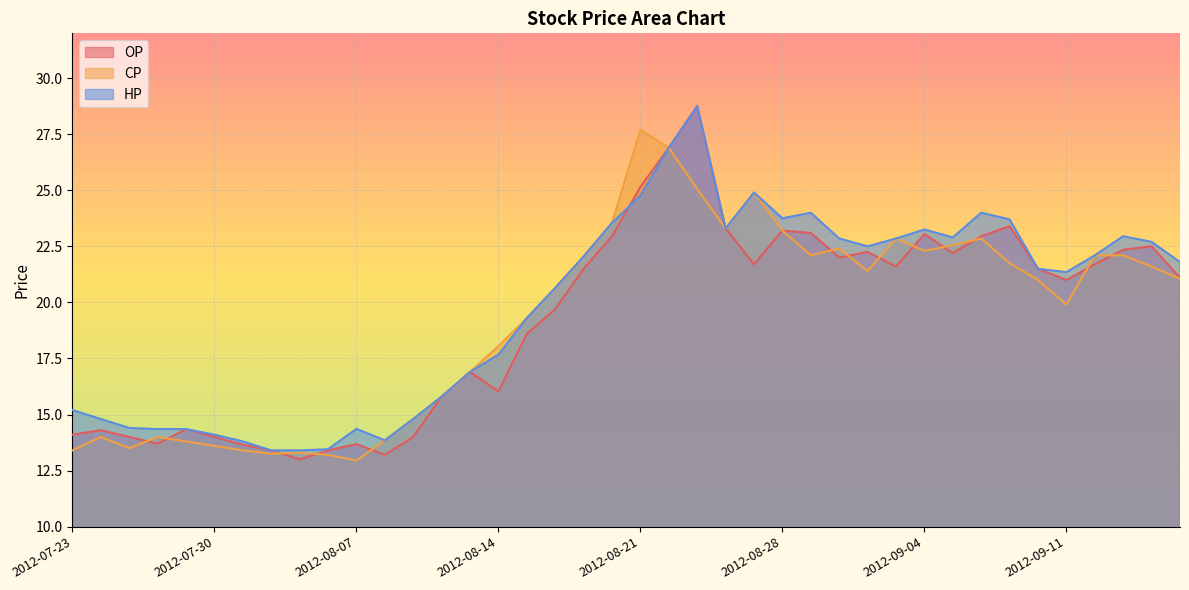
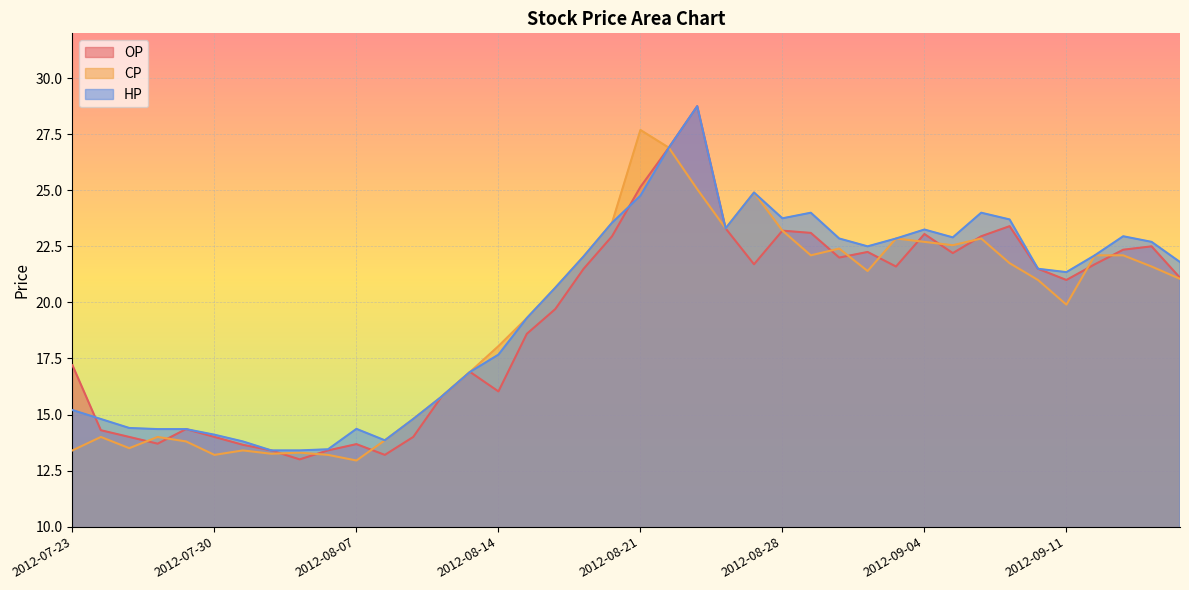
OP, 2012-07-23: 14.1 -> 17.2
CP, 2012-07-30: 13.6 -> 13.2
CP, 2012-09-04: 22.3 -> 22.7
